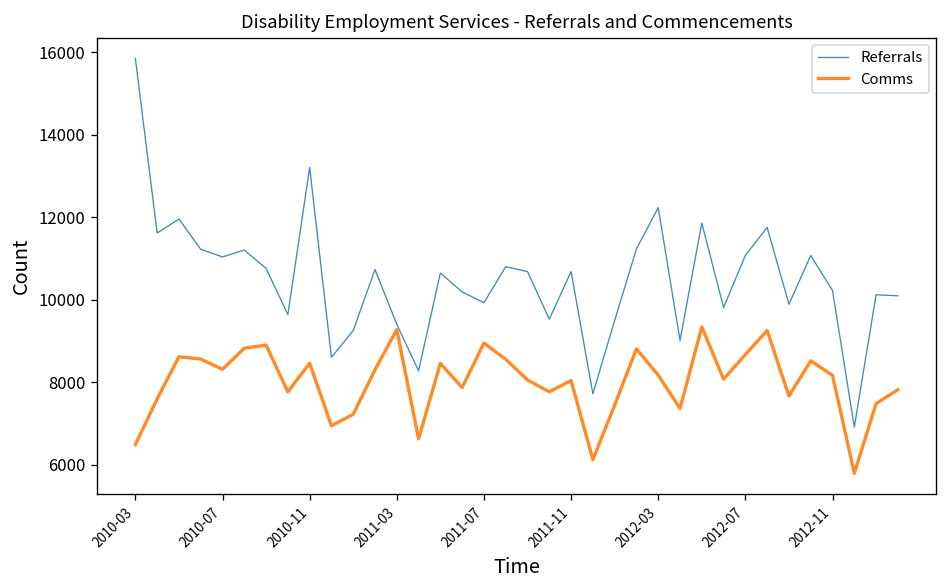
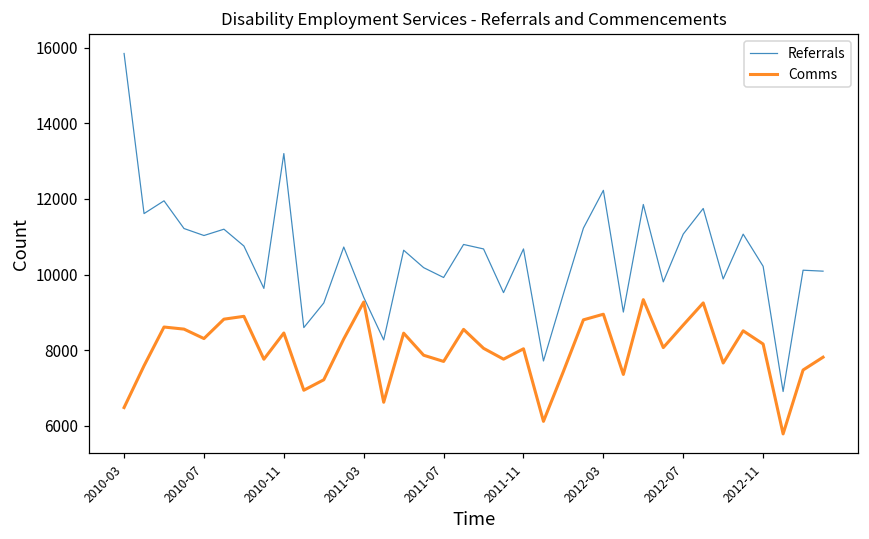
Comms, 2011-07: 8900 -> 7700
Comms, 2012-03: 8200 -> 9000
